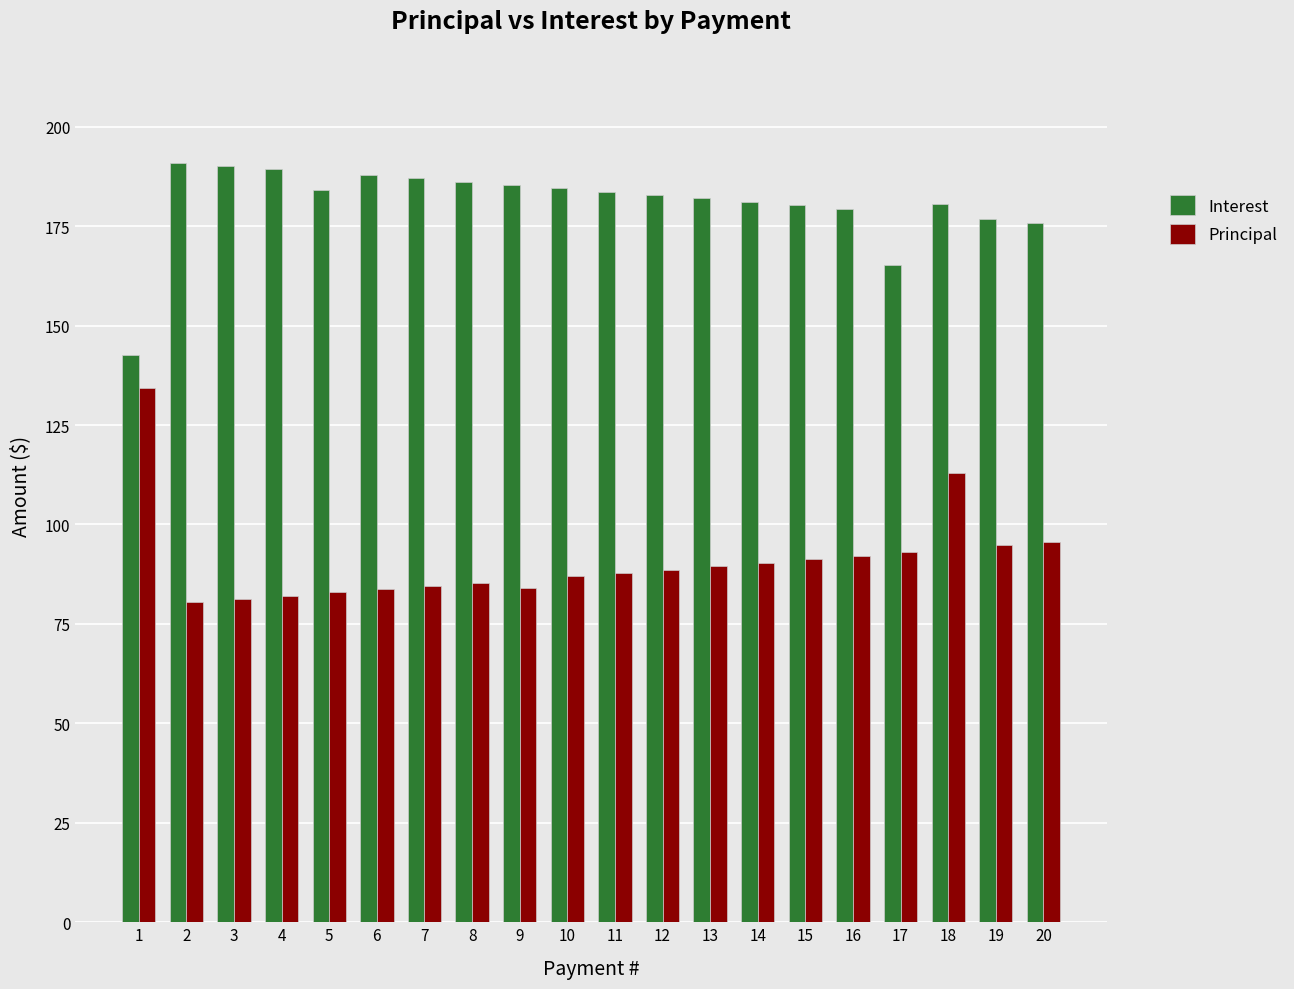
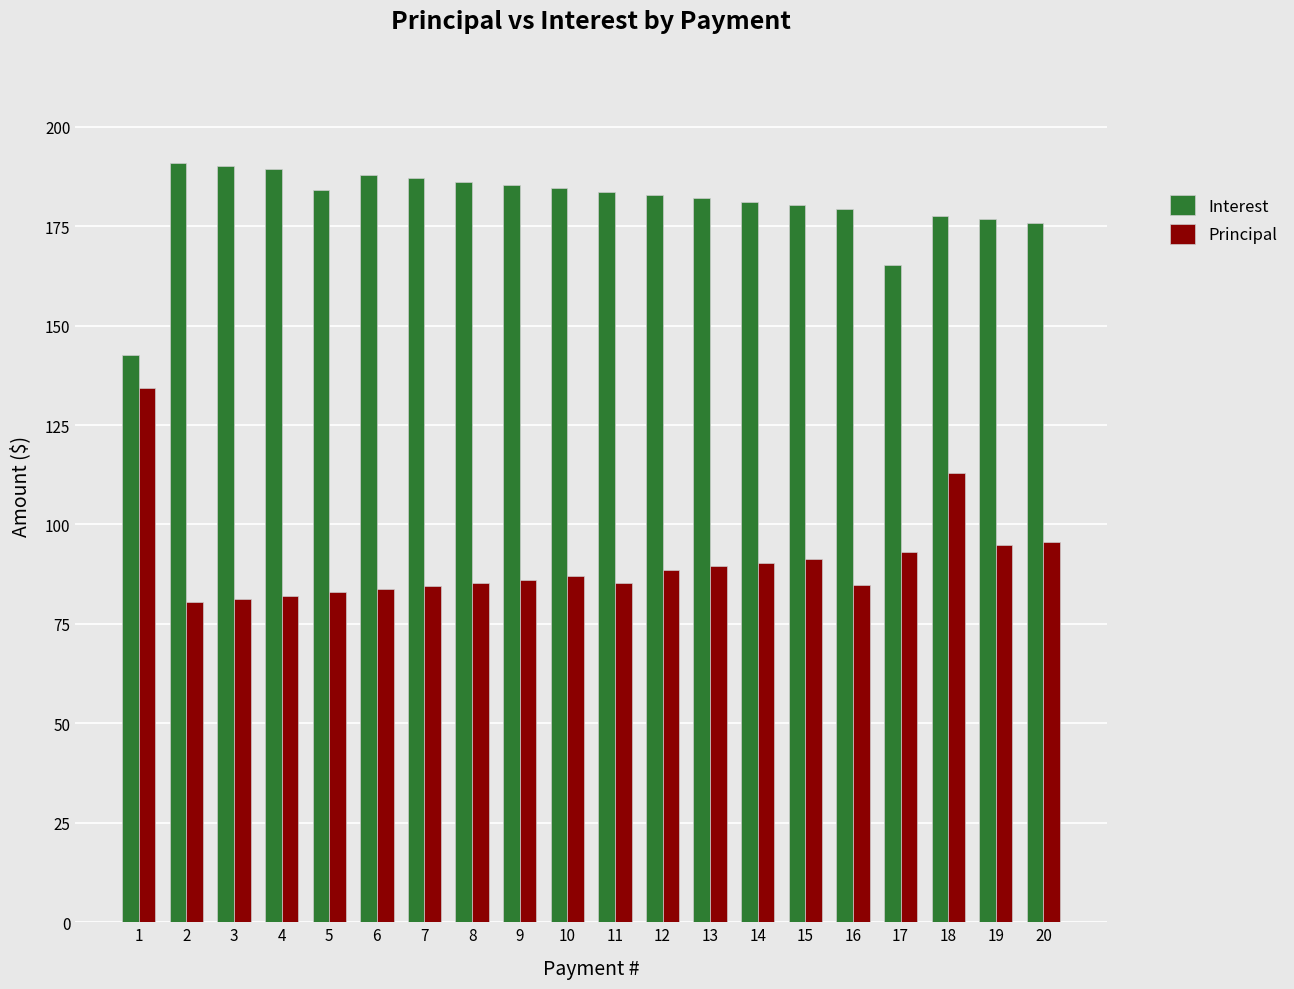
Principal, 9: 84 -> 86
Principal, 11: 88 -> 85
Principal, 16: 92 -> 85
Interest, 18: 181 -> 178
